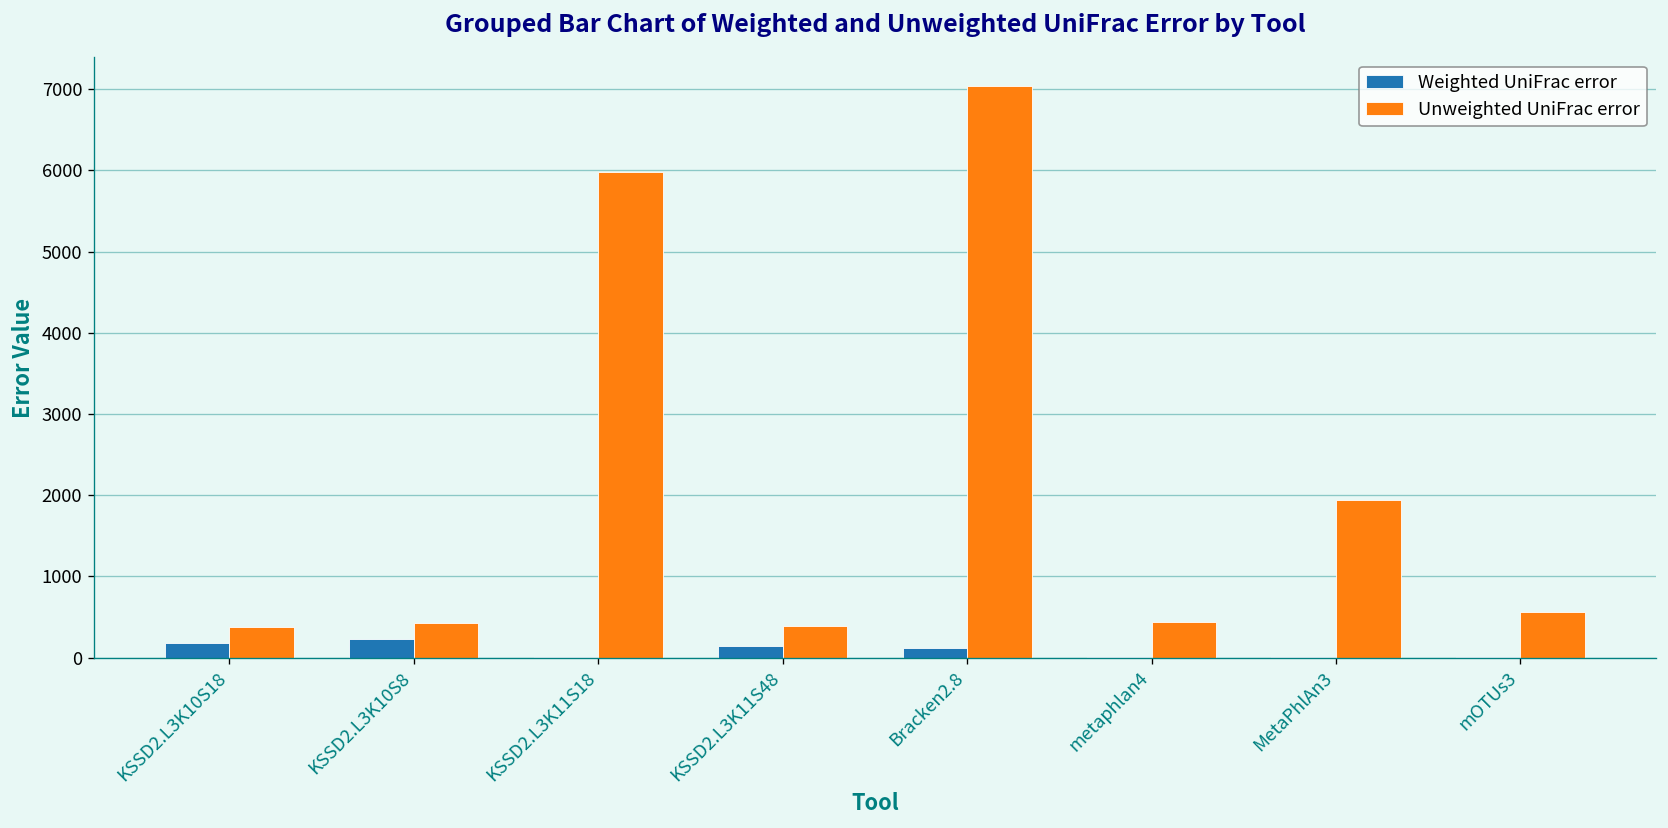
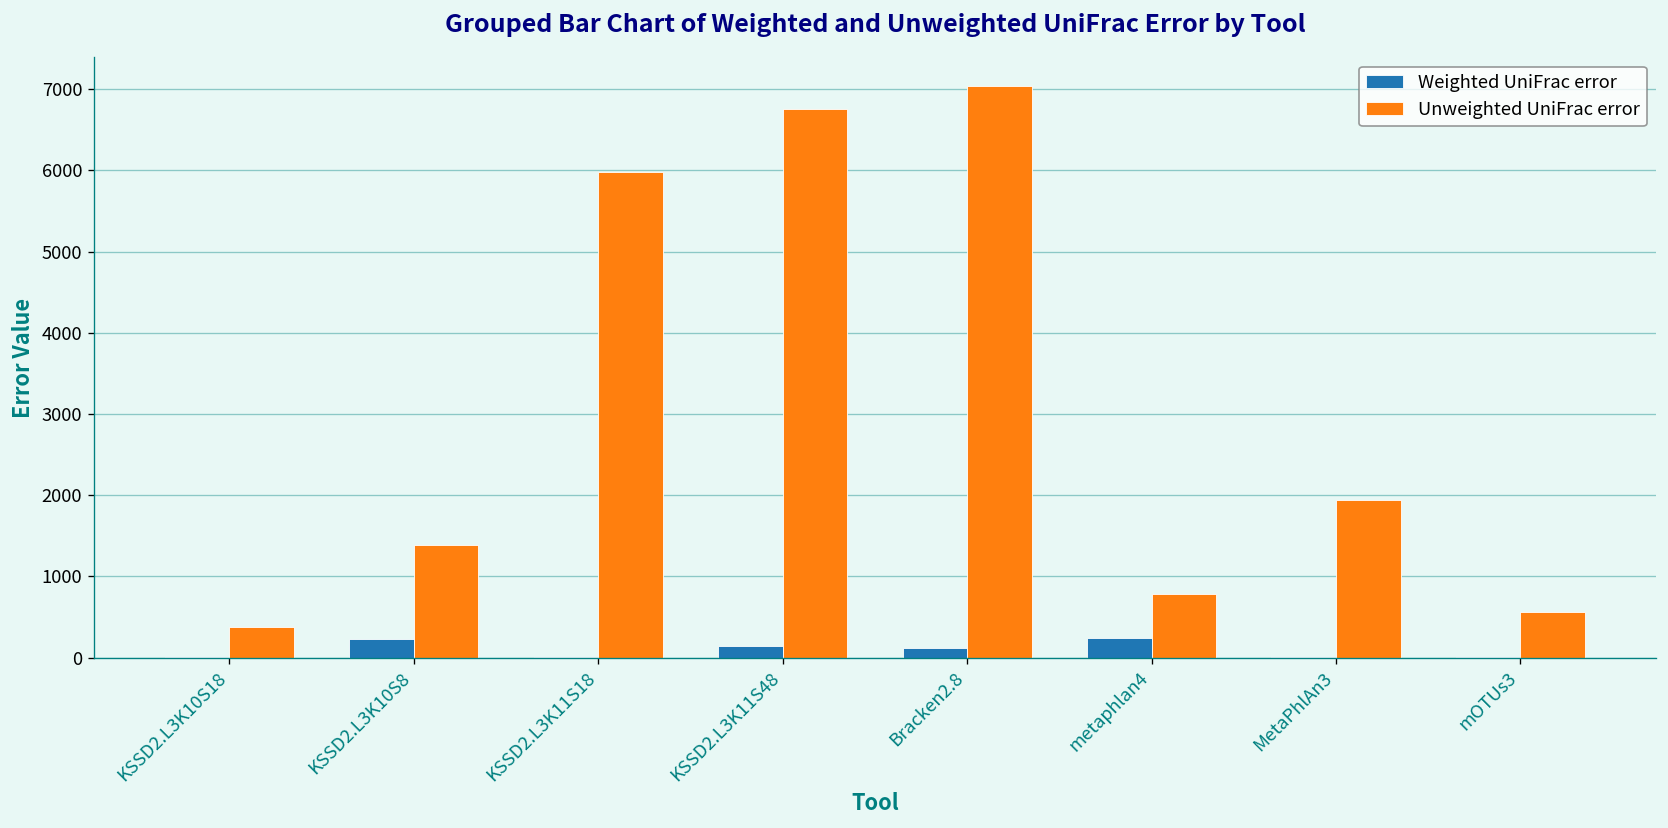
Weighted UniFrac error, KSSD2.L3K10S18: 200 -> 0
Unweighted UniFrac error, KSSD2.L3K10S8: 400 -> 1400
Unweighted UniFrac error, KSSD2.L3K11S48: 400 -> 6800
Weighted UniFrac error, metaphlan4: 0 -> 200
Unweighted UniFrac error, metaphlan4: 400 -> 800
